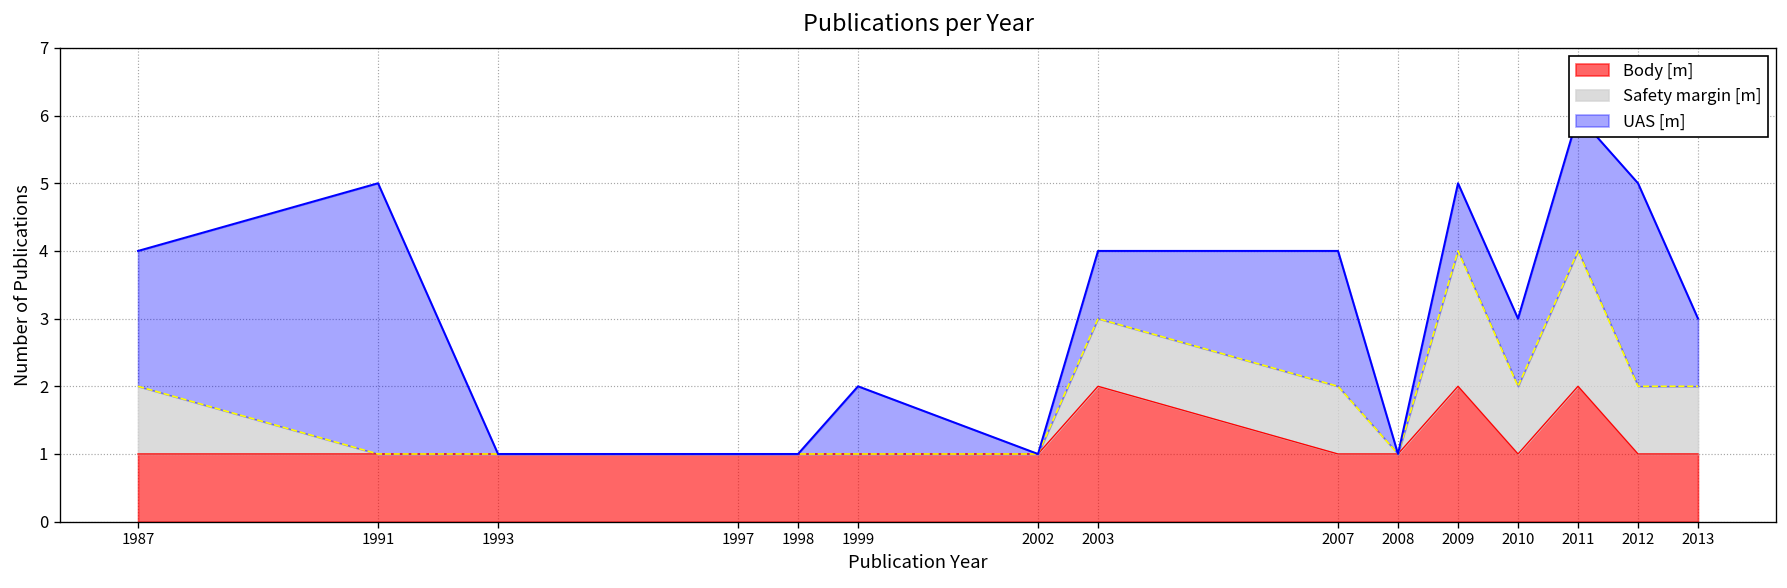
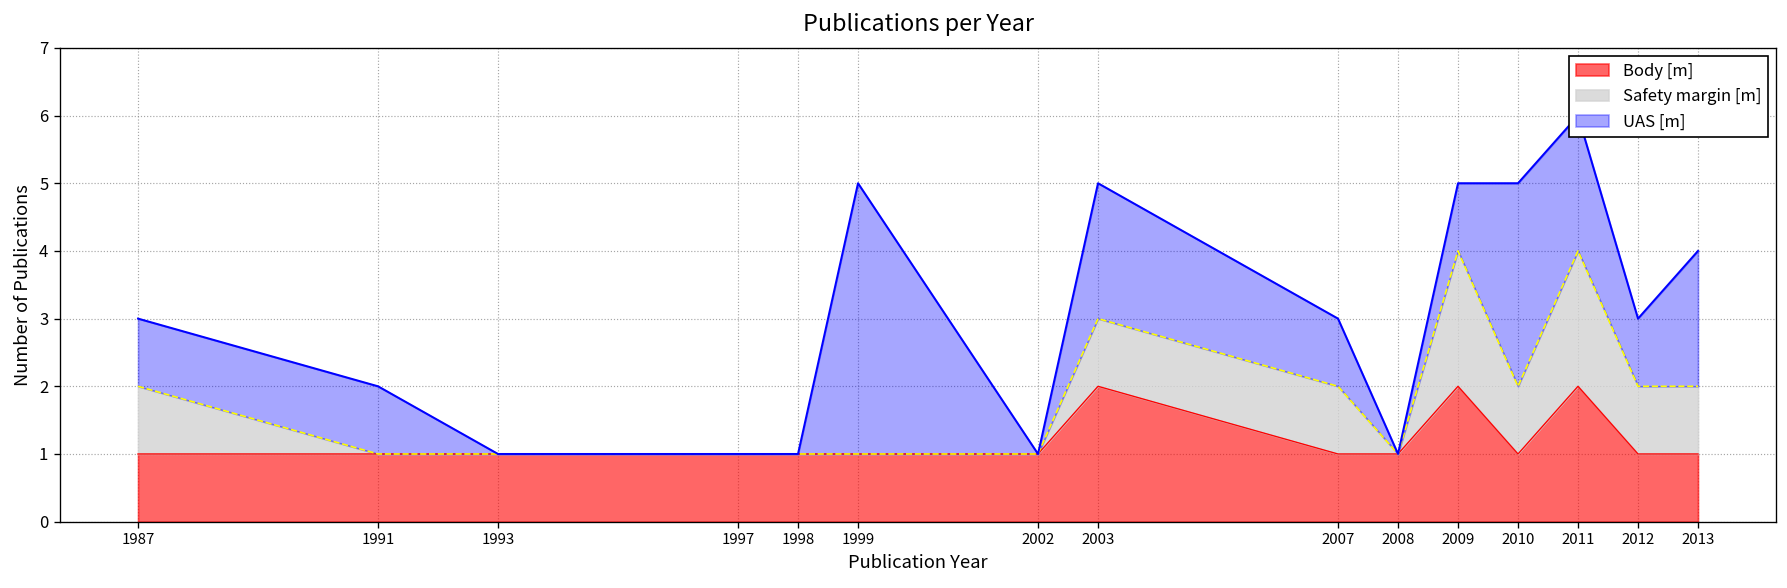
UAS [m], 1987: 4 -> 3
UAS [m], 1991: 5 -> 2
UAS [m], 1999: 2 -> 5
UAS [m], 2003: 4 -> 5
UAS [m], 2007: 4 -> 3
UAS [m], 2010: 3 -> 5
UAS [m], 2012: 5 -> 3
UAS [m], 2013: 3 -> 4
